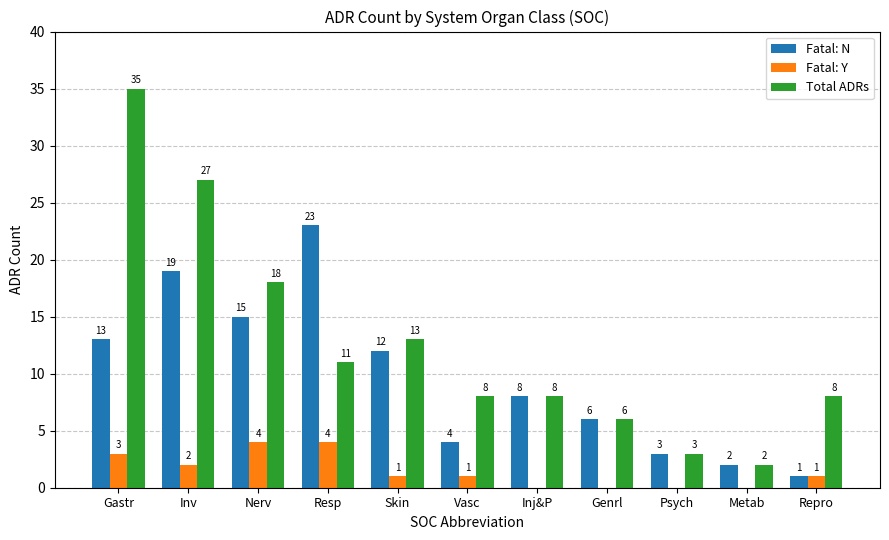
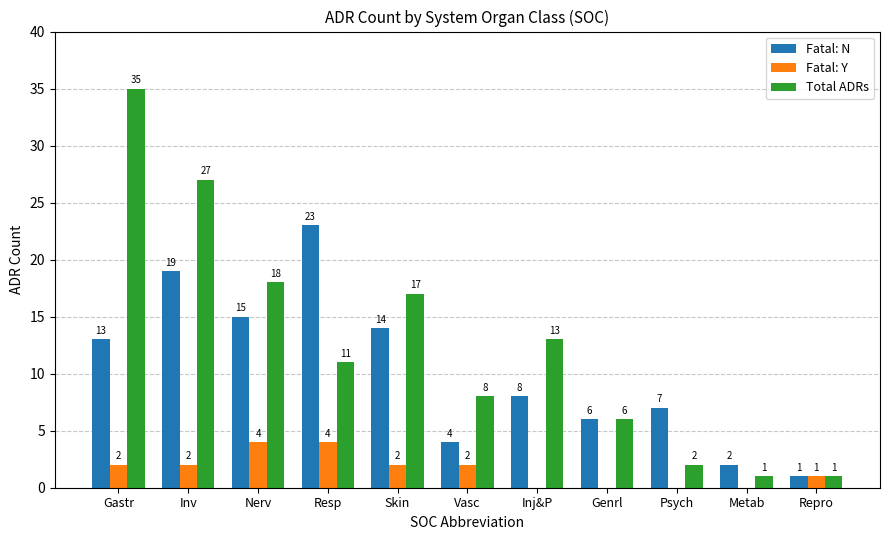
Fatal: Y, Gastr: 3 -> 2
Fatal: N, Skin: 12 -> 14
Fatal: Y, Skin: 1 -> 2
Total ADRs, Skin: 13 -> 17
Fatal: Y, Vasc: 1 -> 2
Total ADRs, Inj&P: 8 -> 13
Fatal: N, Psych: 3 -> 7
Total ADRs, Psych: 3 -> 2
Total ADRs, Metab: 2 -> 1
Total ADRs, Repro: 8 -> 1
